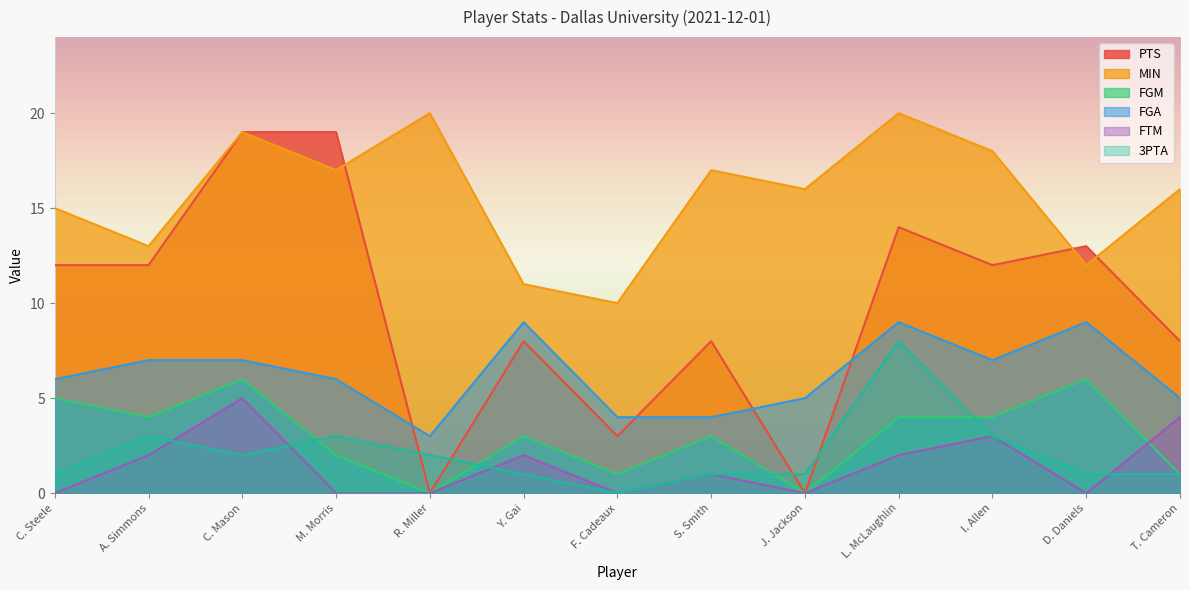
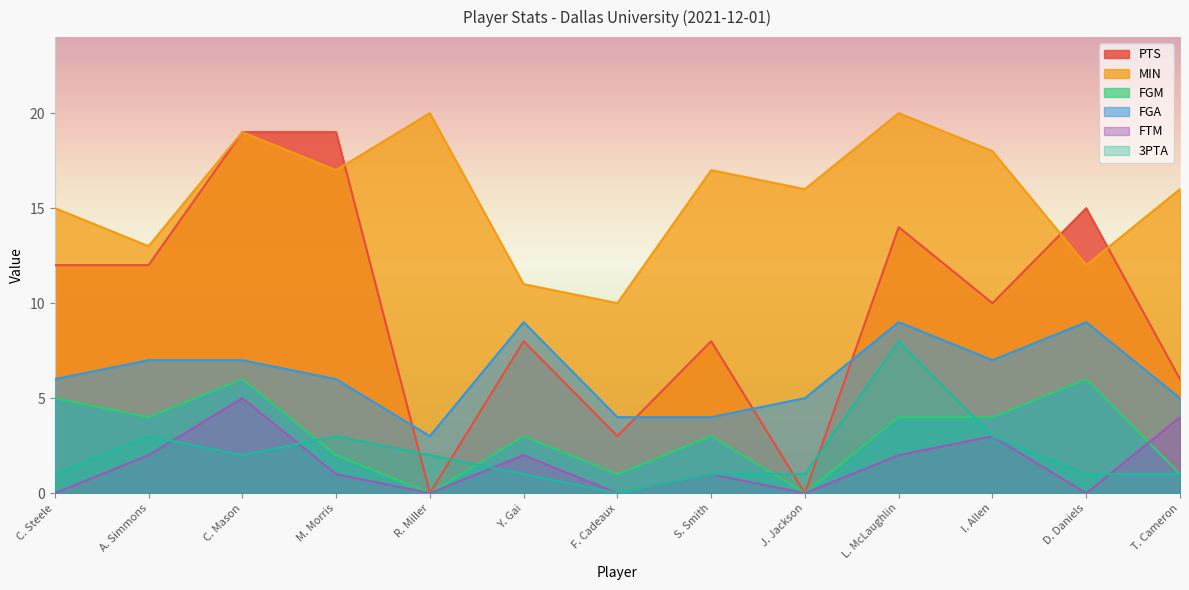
FTM, M. Morris: 0 -> 1
PTS, I. Allen: 12 -> 10
PTS, D. Daniels: 13 -> 15
PTS, T. Cameron: 8 -> 6
